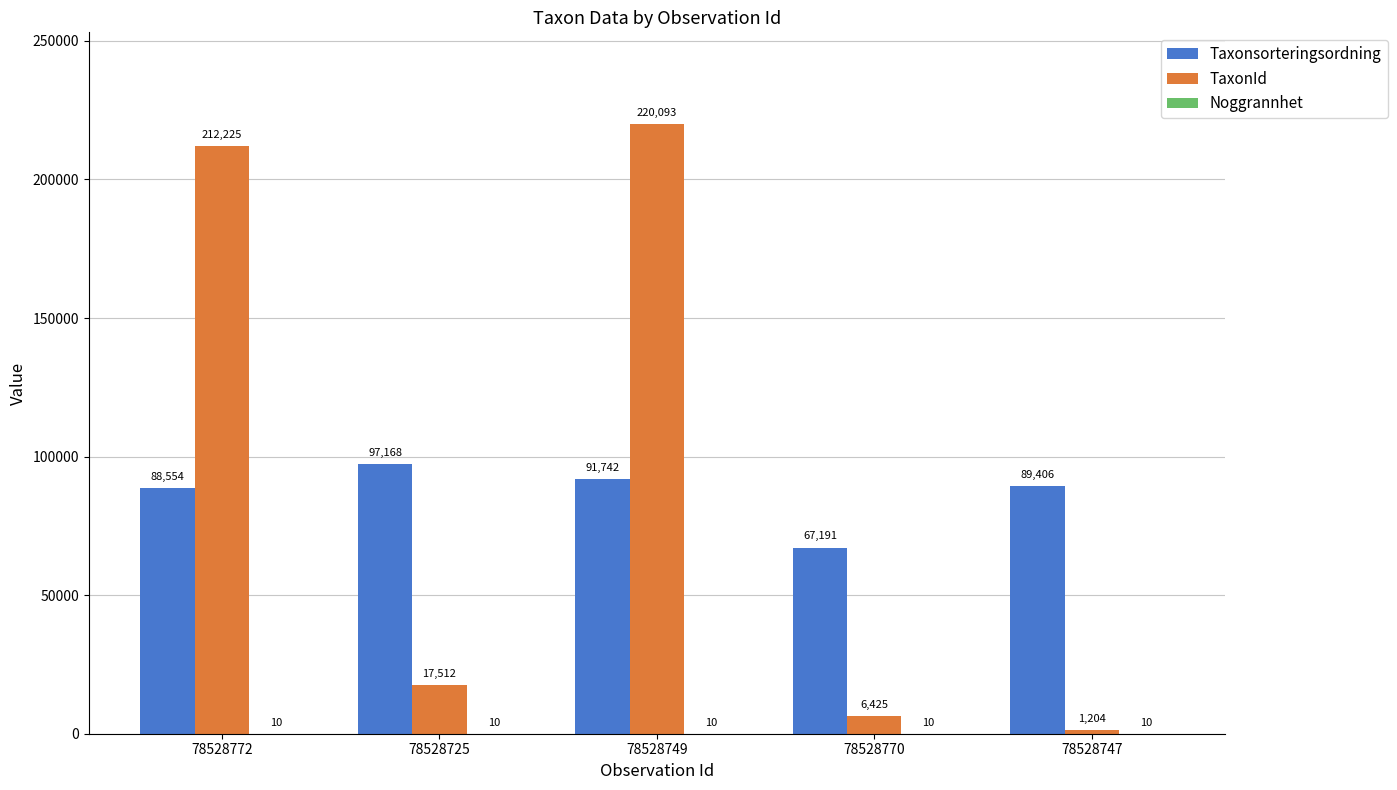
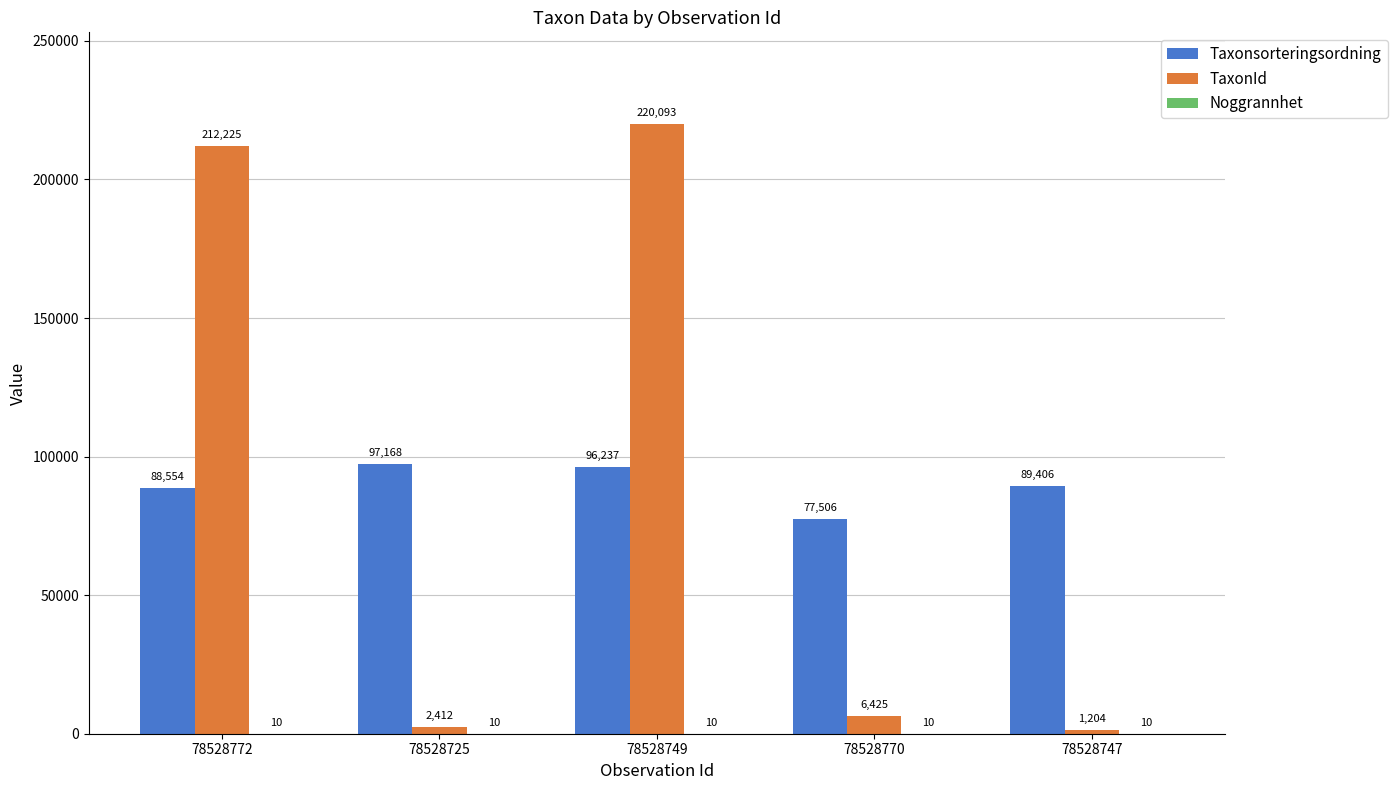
TaxonId, 78528725: 17,512 -> 2,412
Taxonsorteringsordning, 78528749: 91,742 -> 96,237
Taxonsorteringsordning, 78528770: 67,191 -> 77,506
